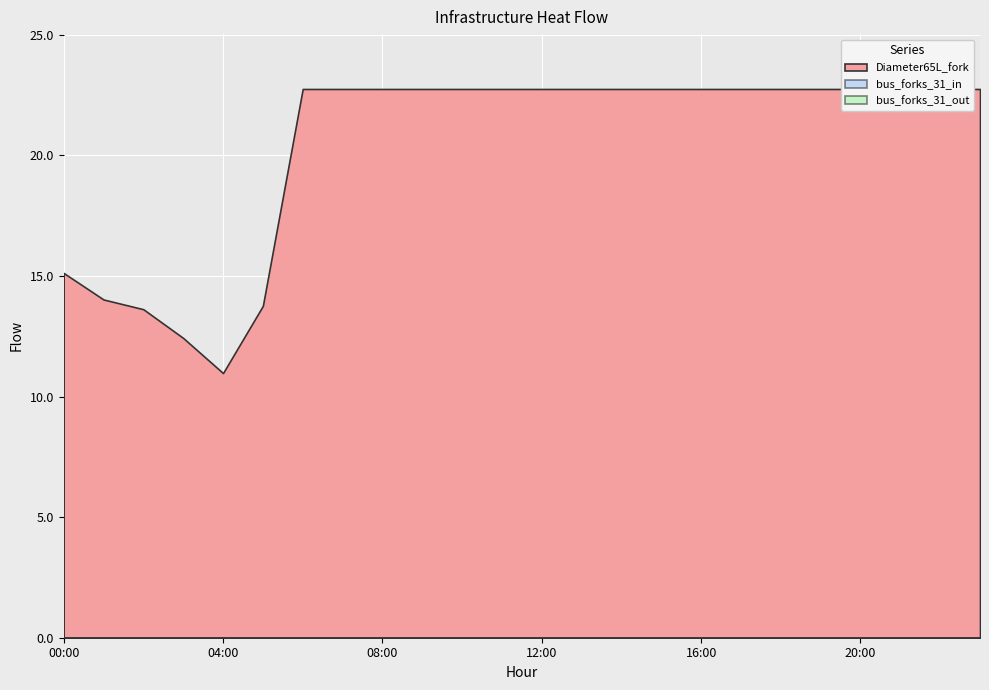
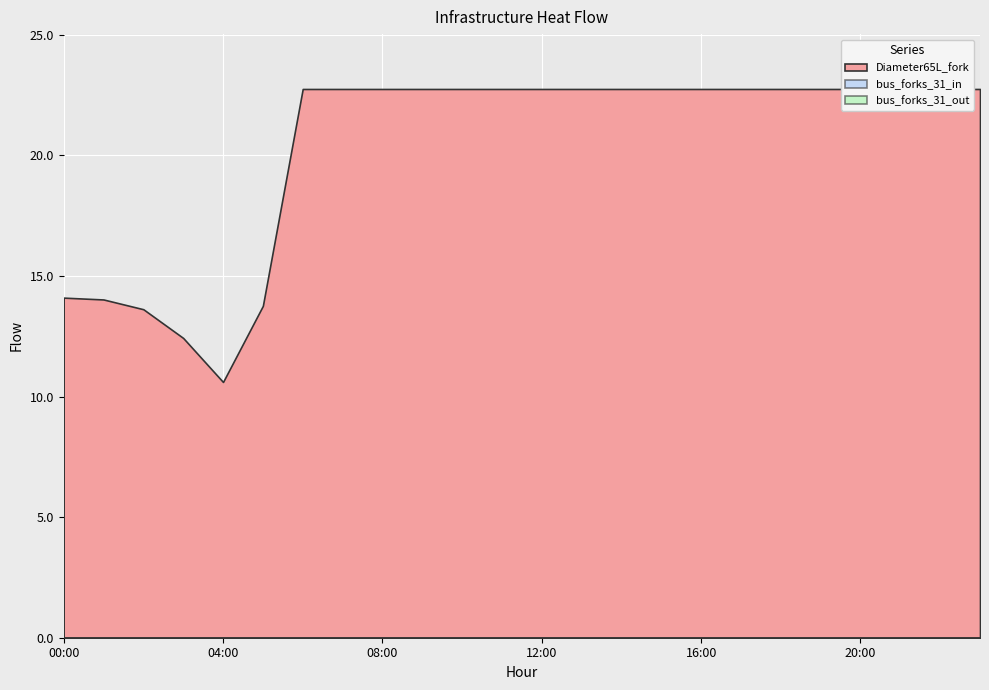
Diameter65L_fork, 00:00: 15.1 -> 14.1
Diameter65L_fork, 04:00: 11.0 -> 10.6
